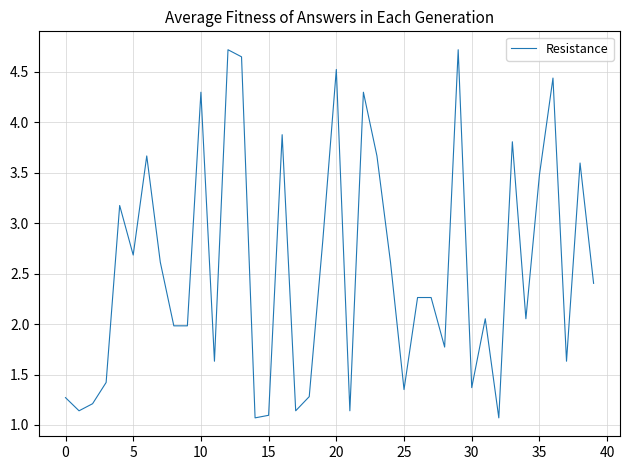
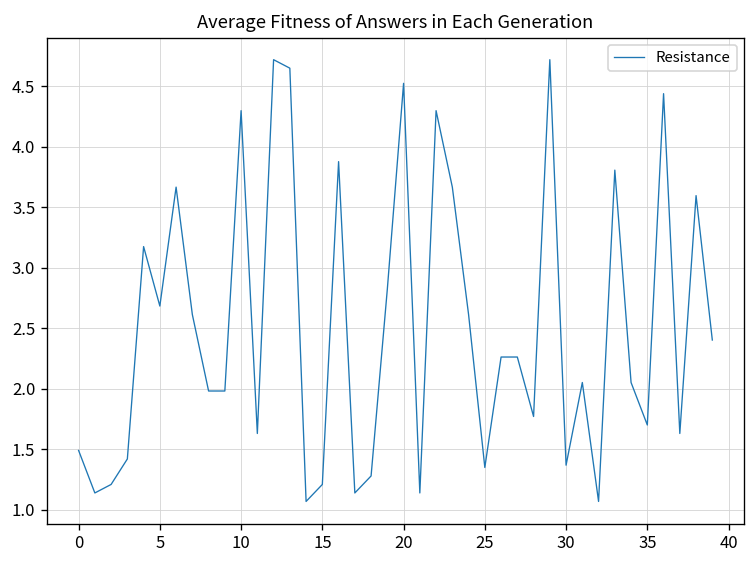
0: 1.27 -> 1.49
15: 1.10 -> 1.21
35: 3.48 -> 1.70
